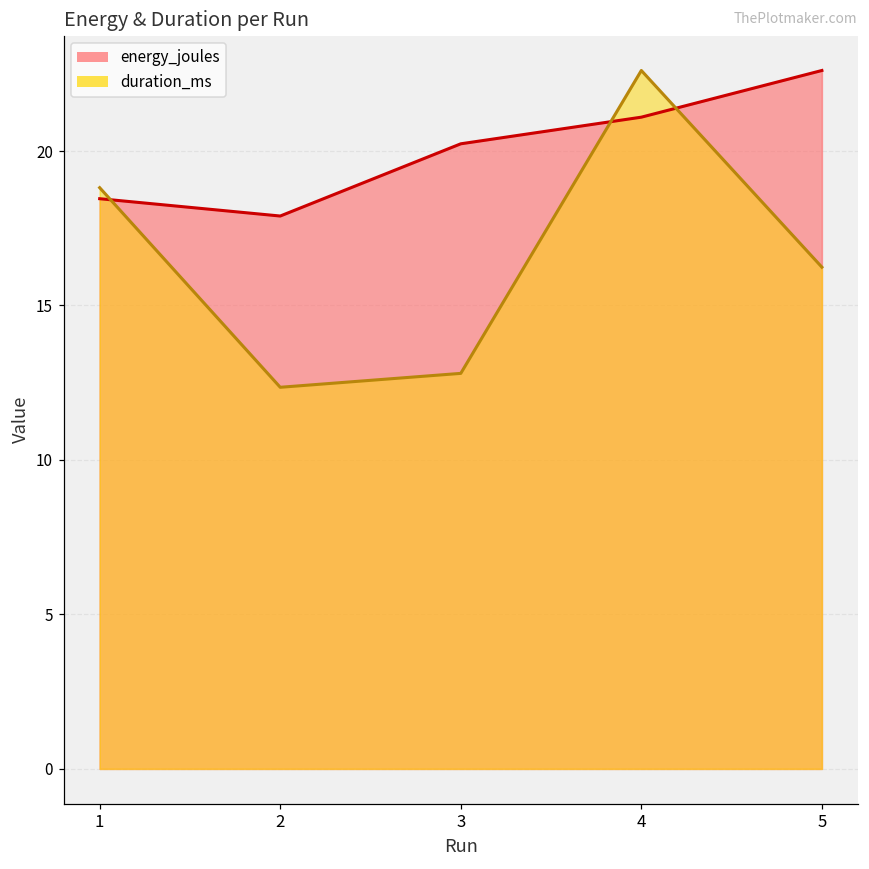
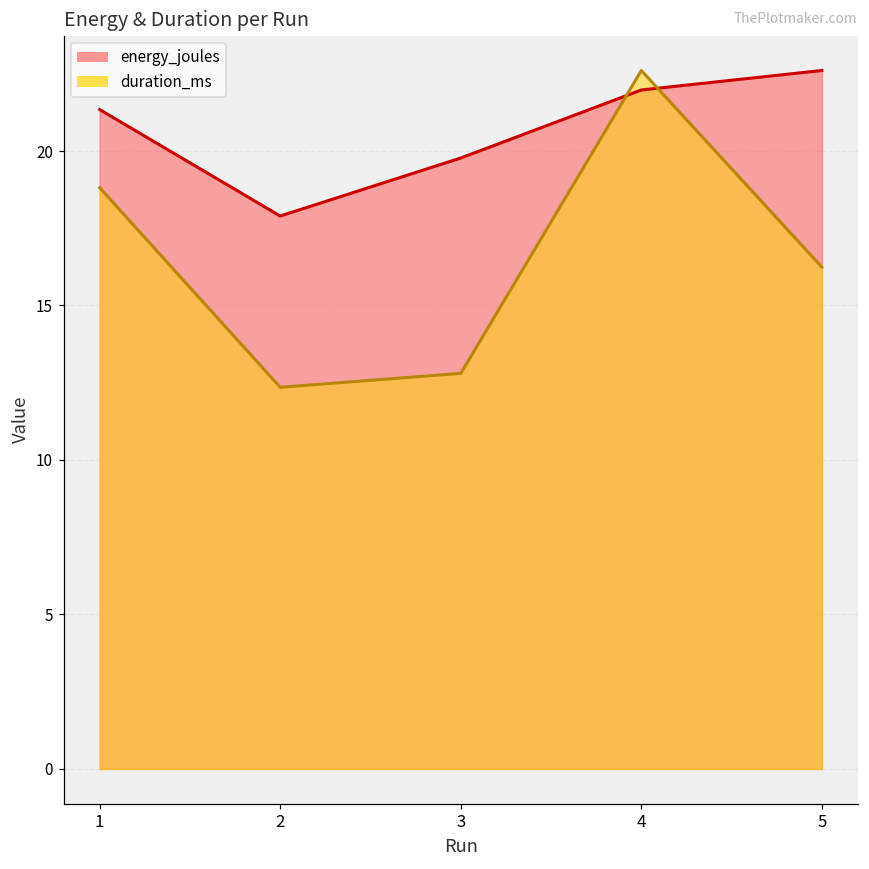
energy_joules, 1: 18.5 -> 21.3
energy_joules, 3: 20.2 -> 19.8
energy_joules, 4: 21.1 -> 22.0
